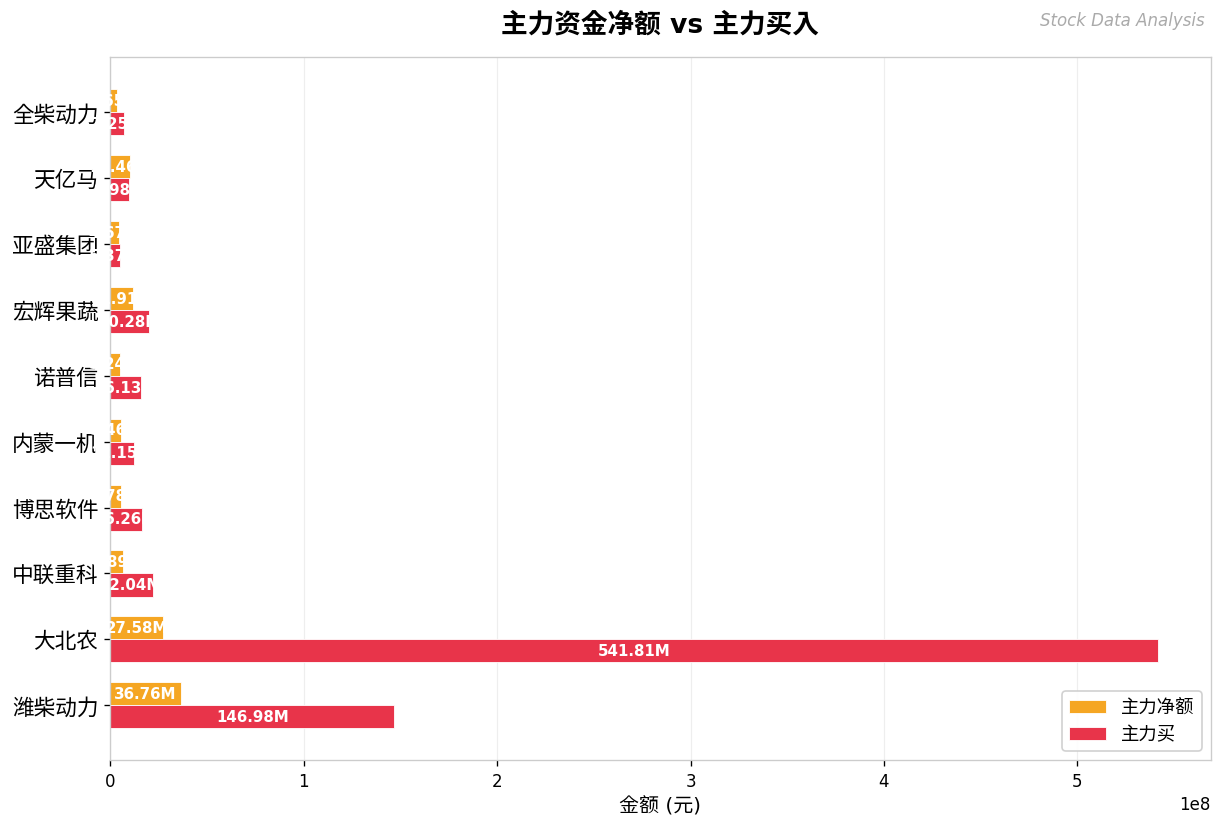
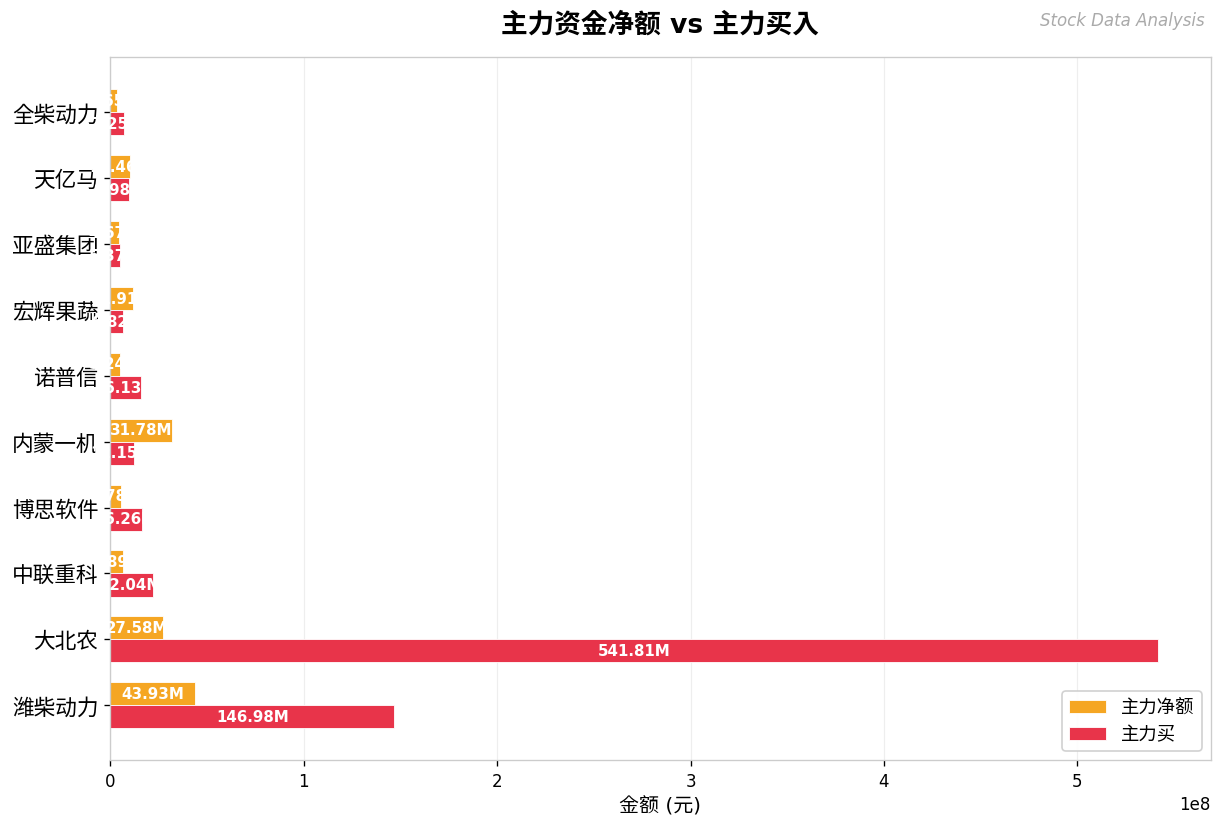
主力买, 宏辉果蔬: 20000000 -> 7000000
主力净额, 内蒙一机: 5000000 -> 32000000
主力净额, 潍柴动力: 36.76M -> 43.93M
